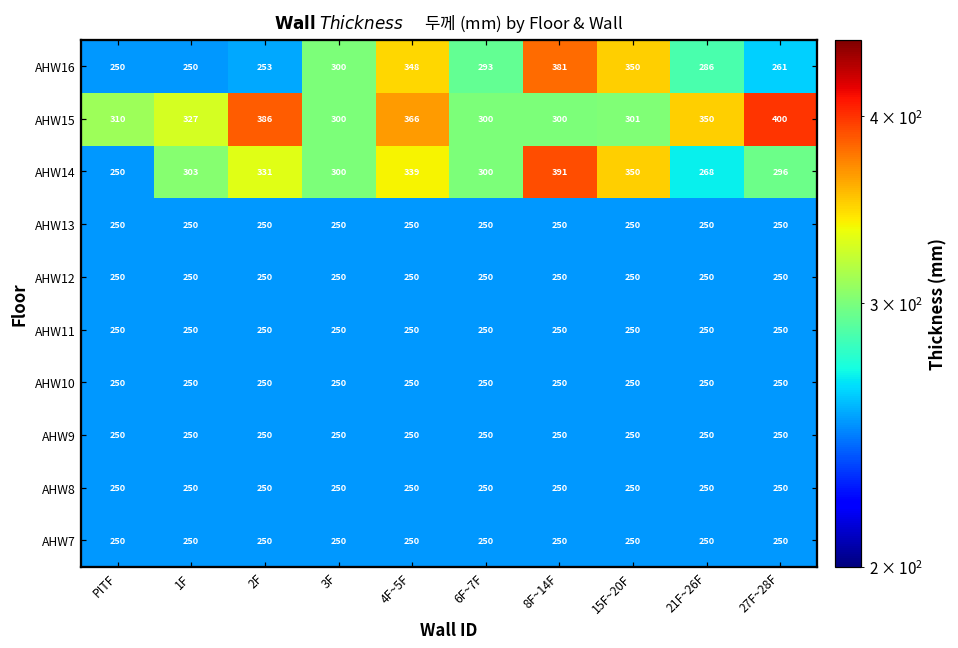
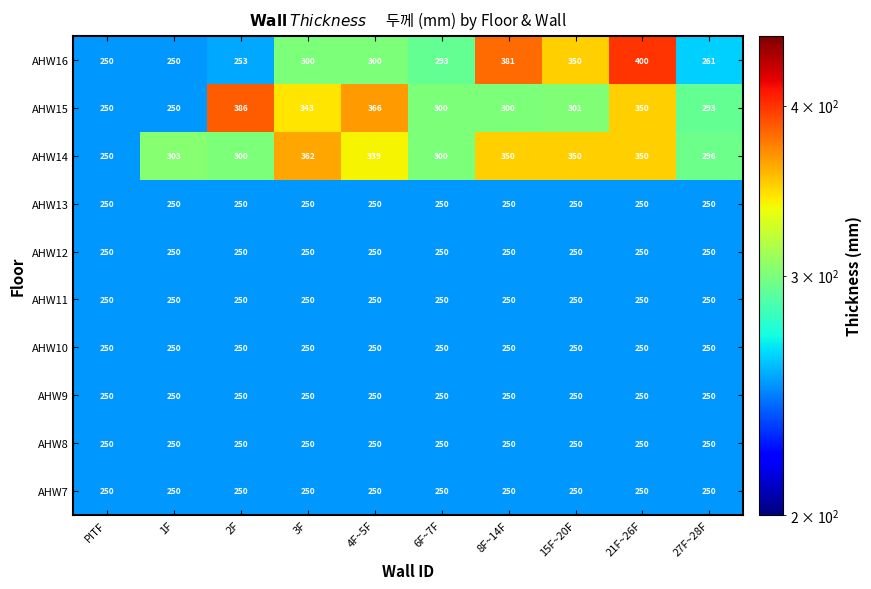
AHW16, 4F~5F: 348 -> 300
AHW16, 21F~26F: 286 -> 400
AHW15, PITF: 310 -> 250
AHW15, 1F: 327 -> 250
AHW15, 3F: 300 -> 343
AHW15, 27F~28F: 400 -> 293
AHW14, 2F: 331 -> 300
AHW14, 3F: 300 -> 362
AHW14, 8F~14F: 391 -> 350
AHW14, 21F~26F: 268 -> 350
